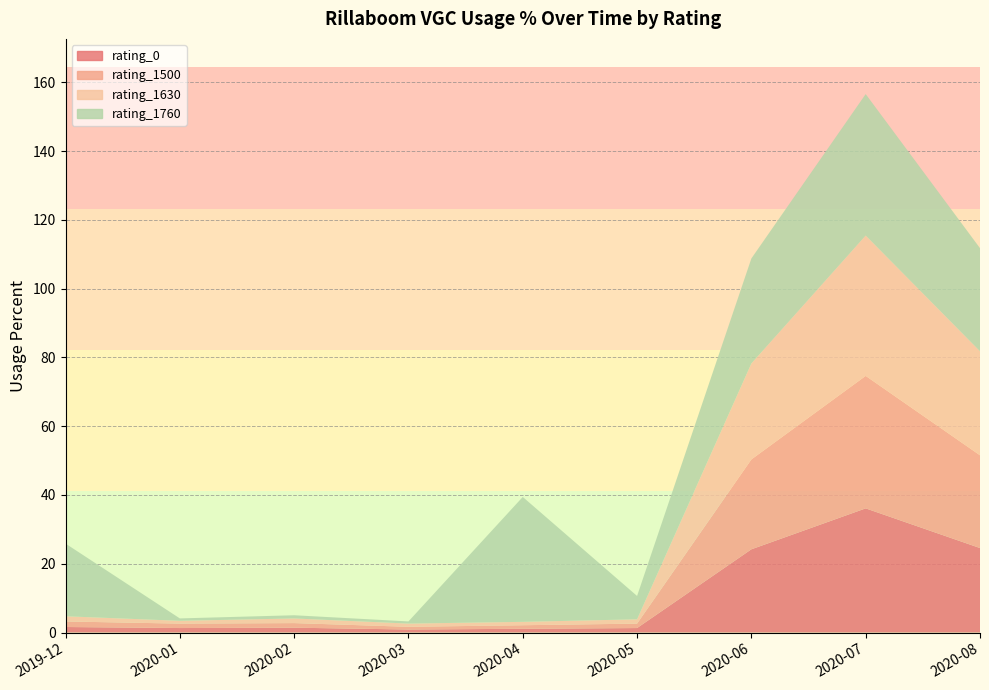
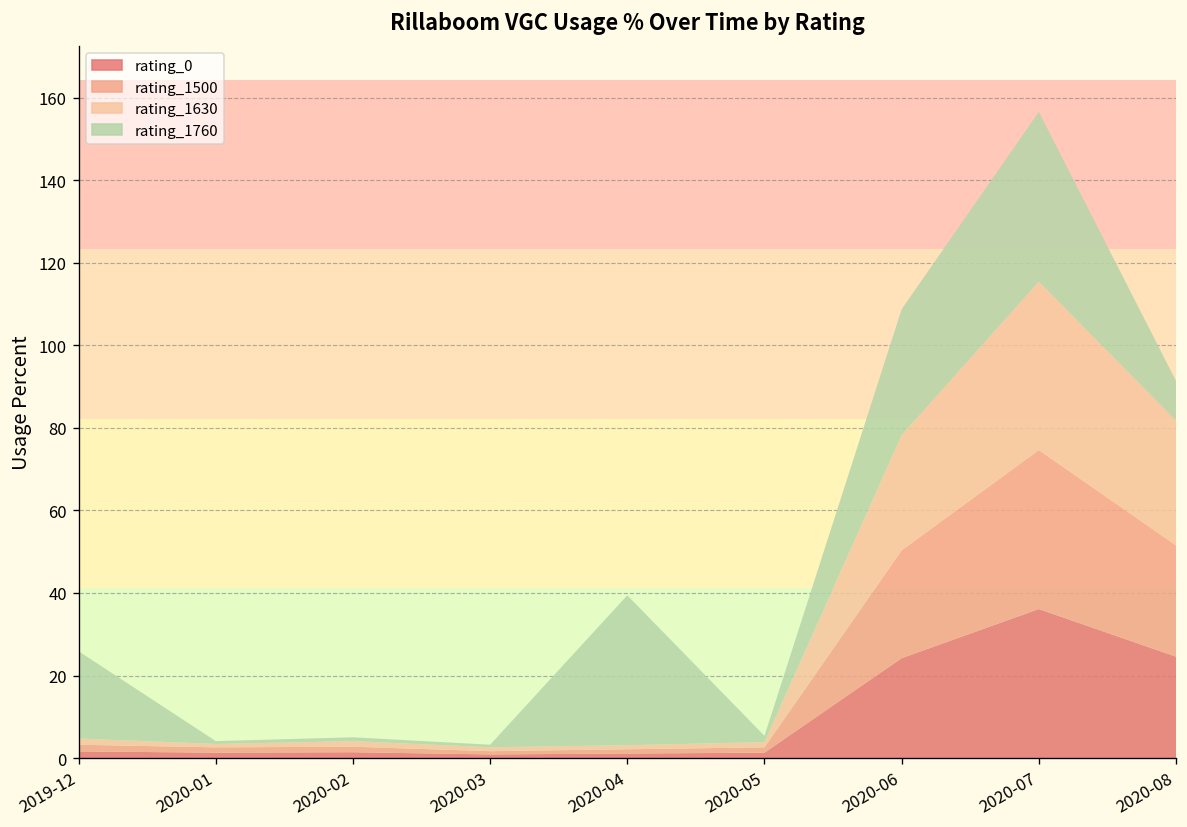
rating_1760, 2020-05: 7 -> 2
rating_1760, 2020-08: 30 -> 10
